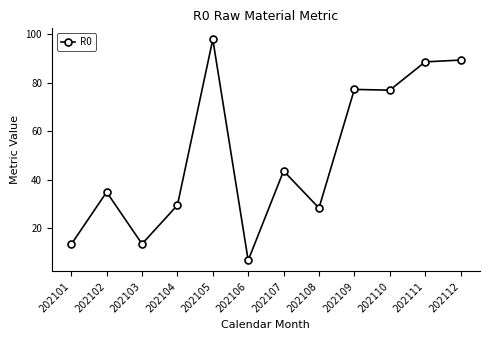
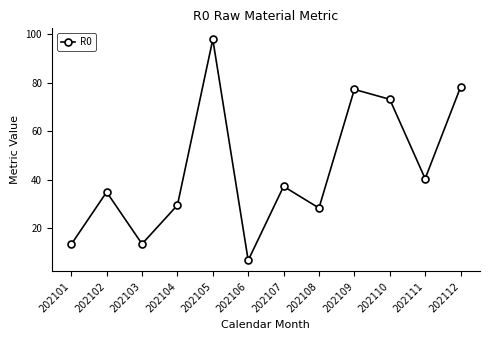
202107: 44 -> 37
202110: 77 -> 73
202111: 89 -> 41
202112: 89 -> 78
